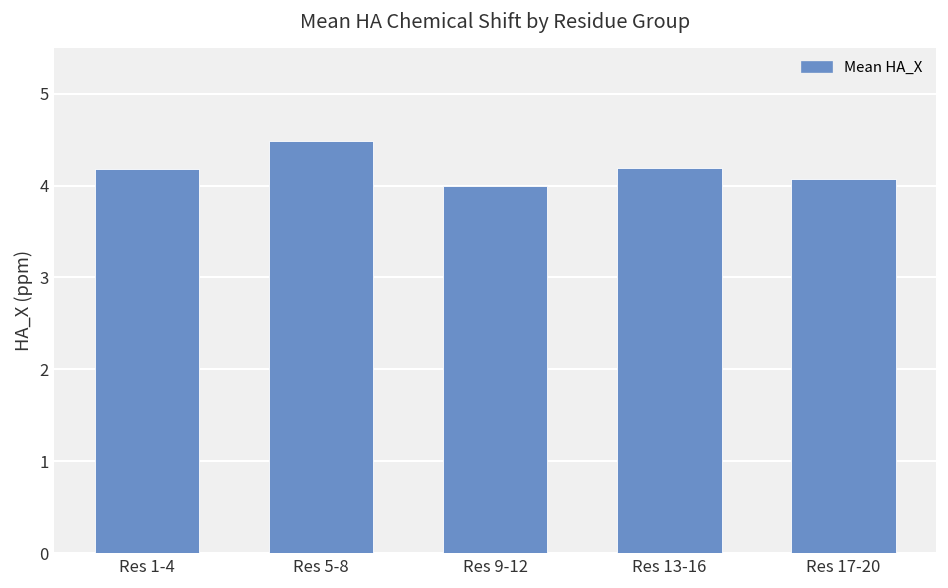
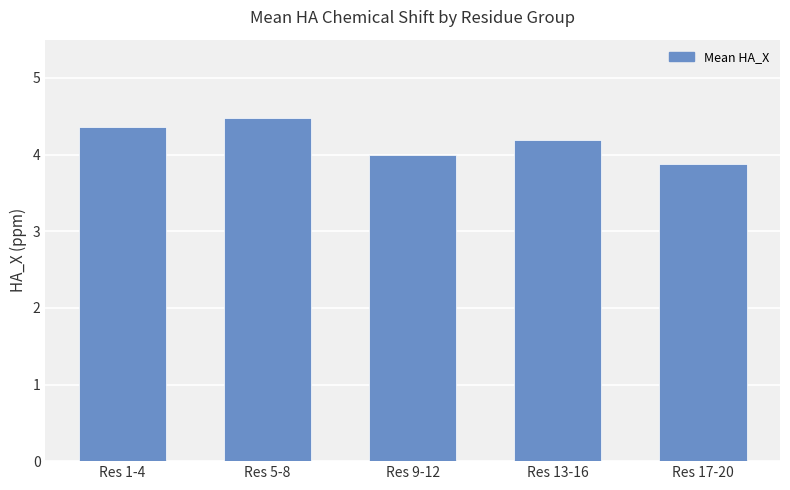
Res 1-4: 4.2 -> 4.4
Res 17-20: 4.1 -> 3.9
